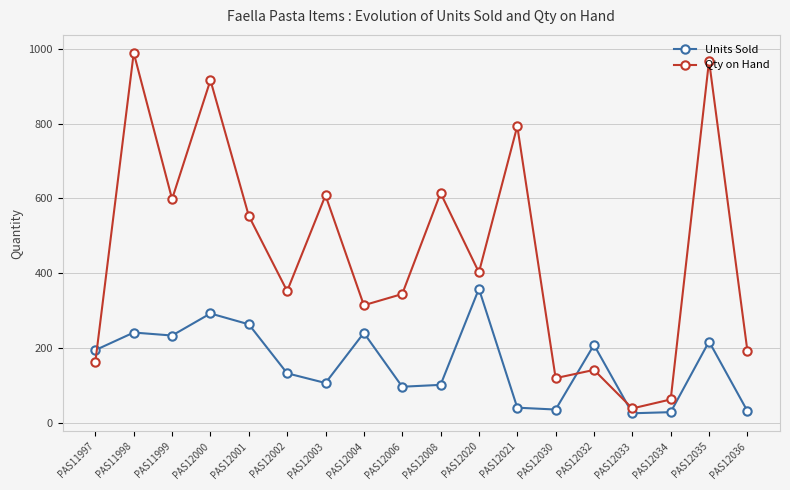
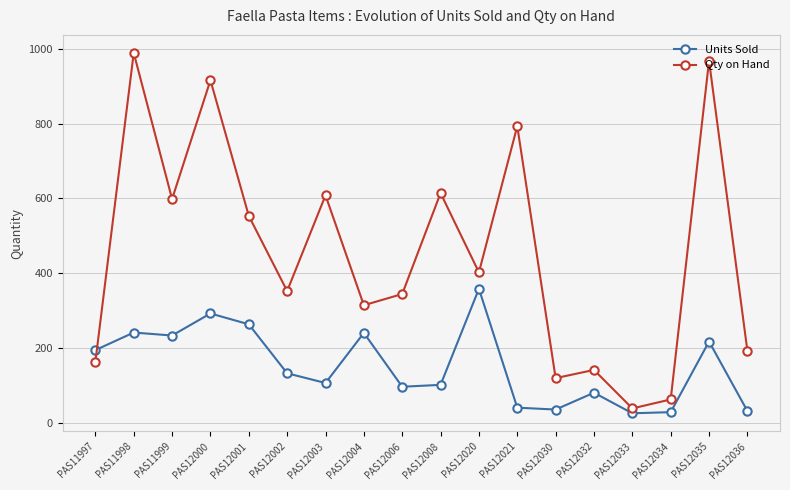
Units Sold, PAS12032: 210 -> 80
